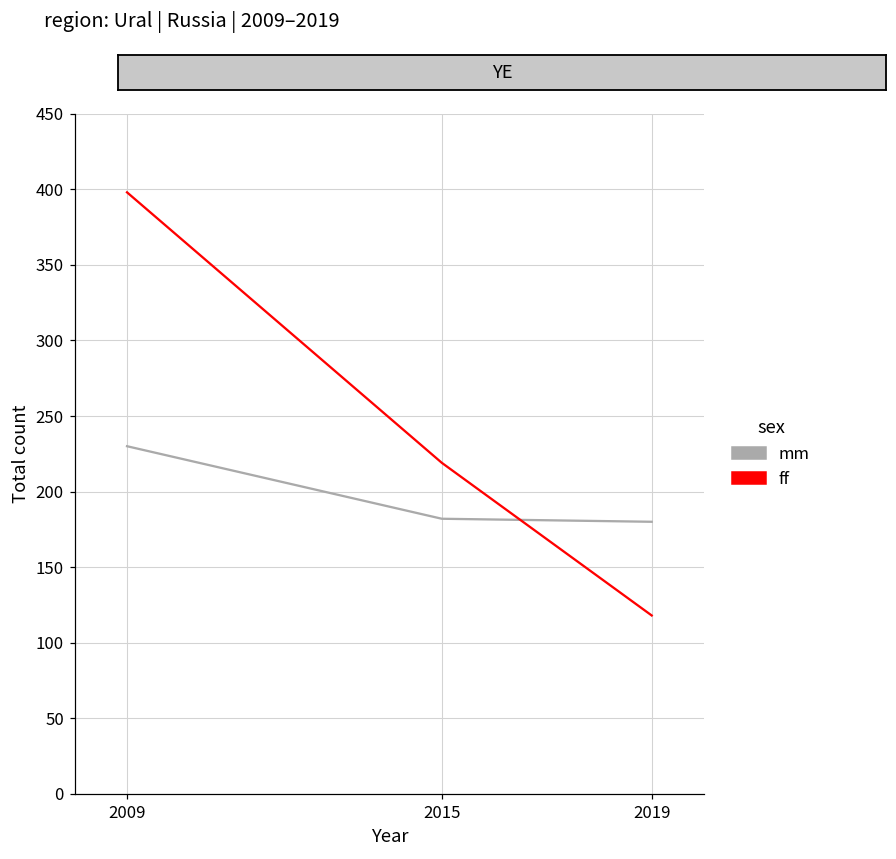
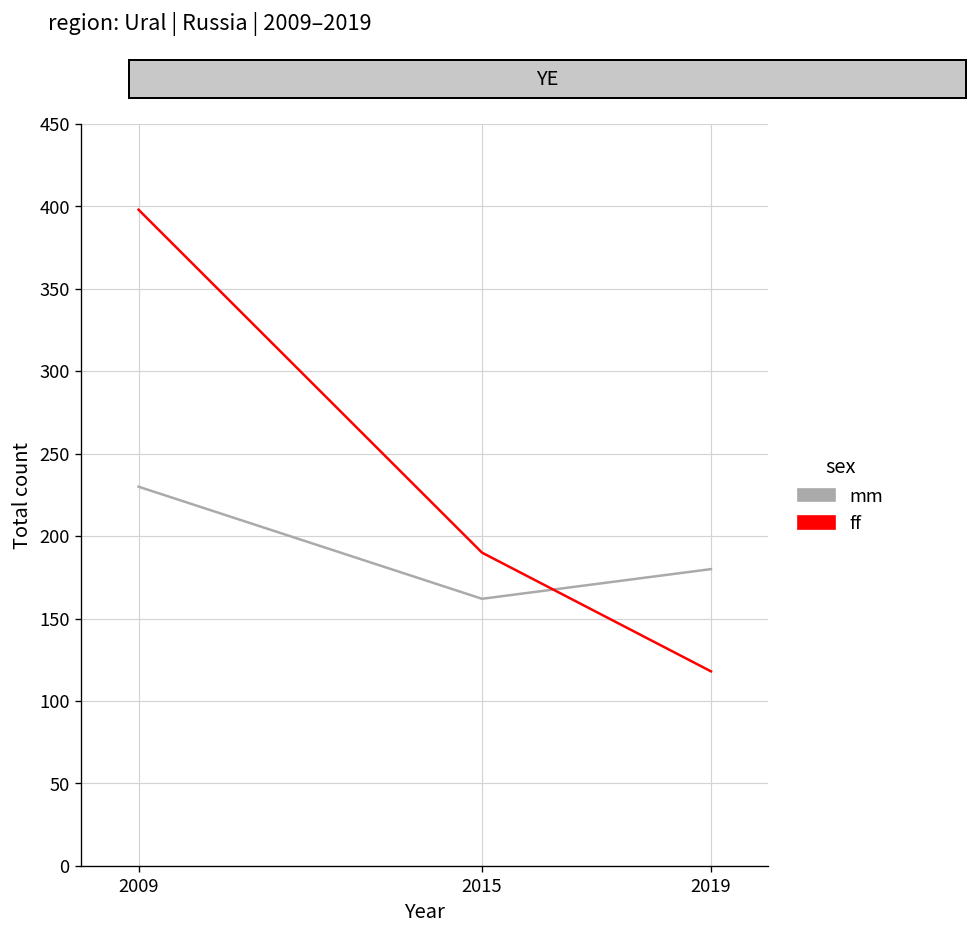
mm, 2015: 182 -> 162
ff, 2015: 219 -> 190
